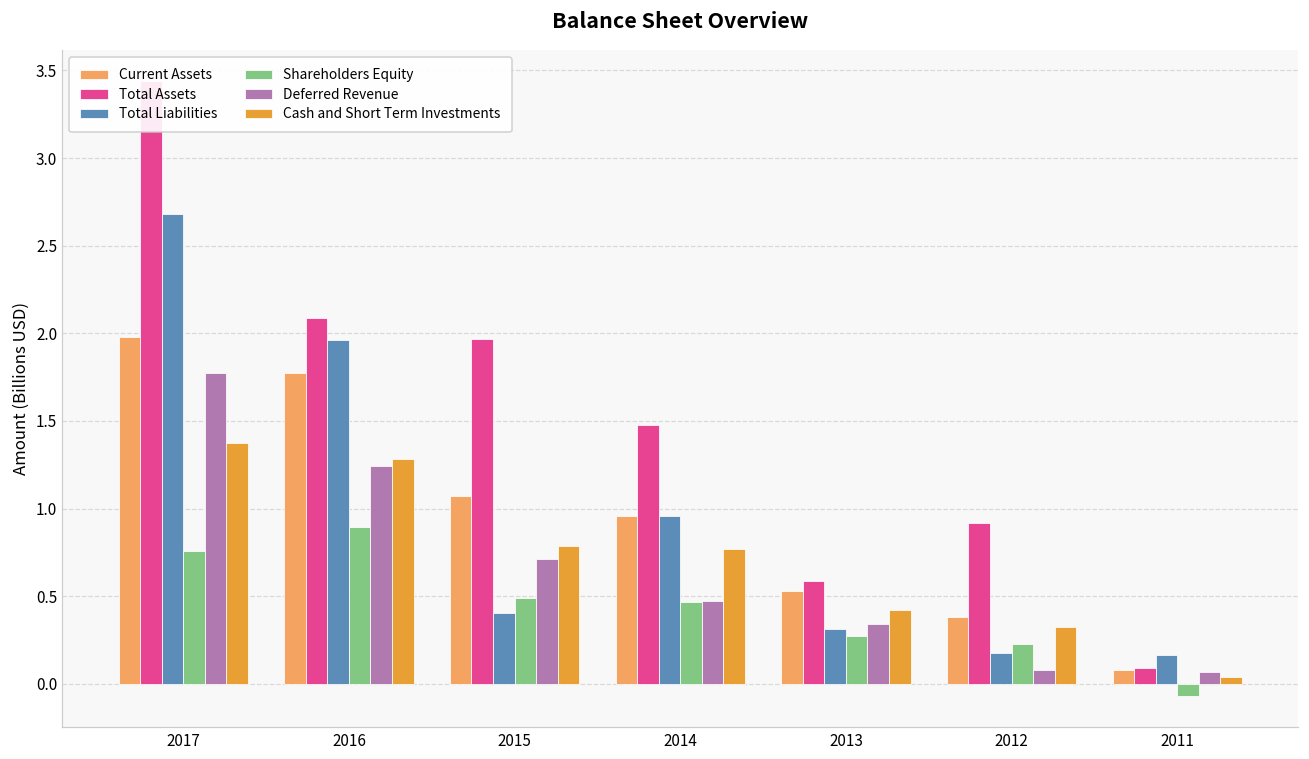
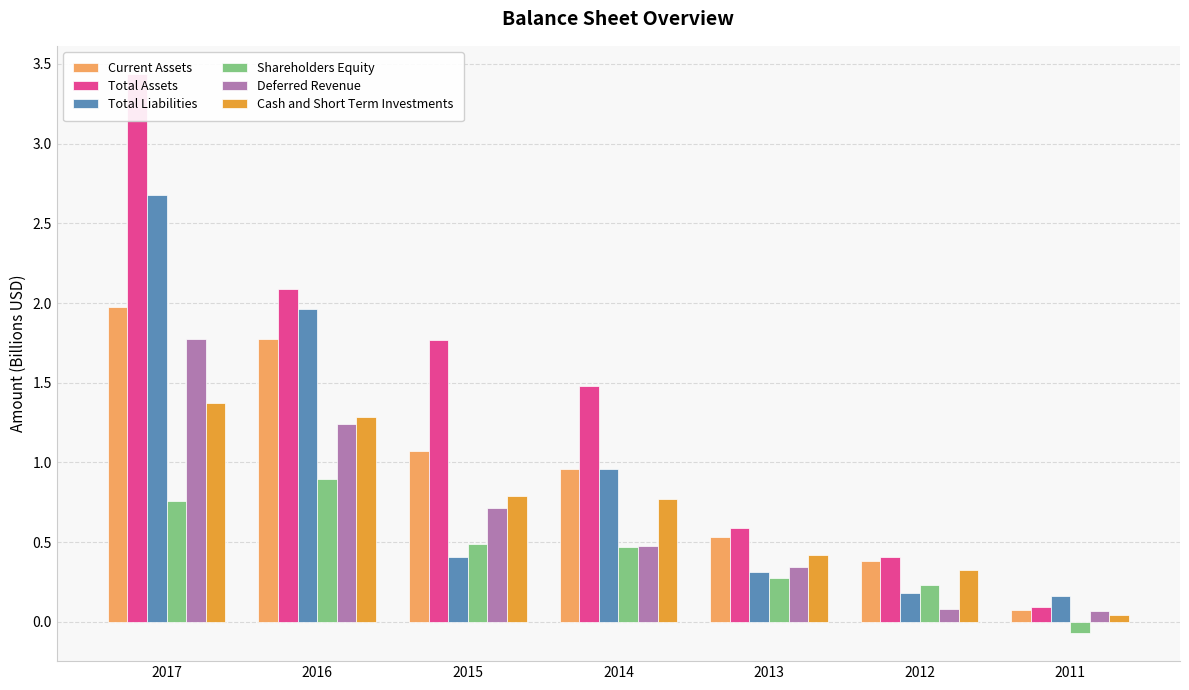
Total Assets, 2015: 1.97 -> 1.77
Total Assets, 2012: 0.92 -> 0.41
